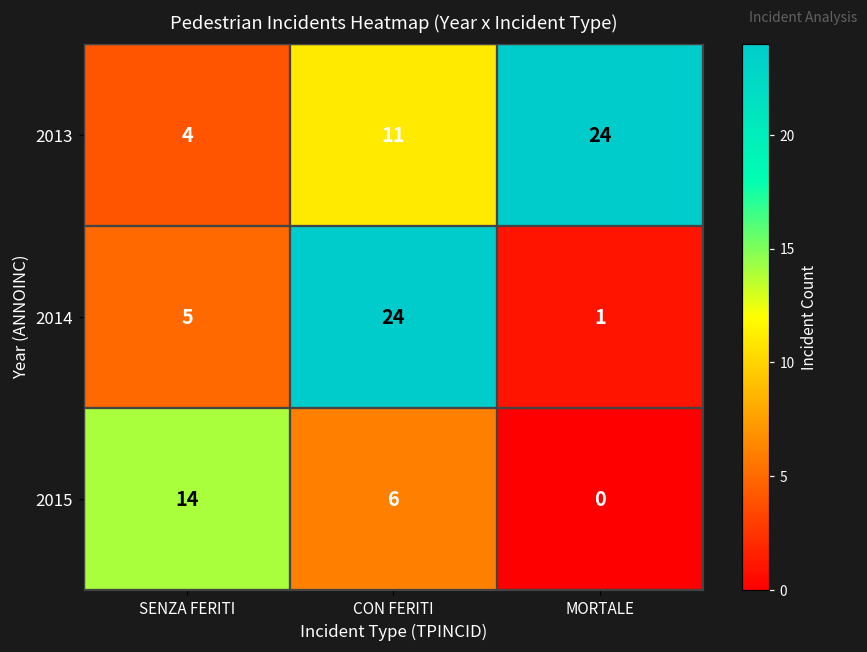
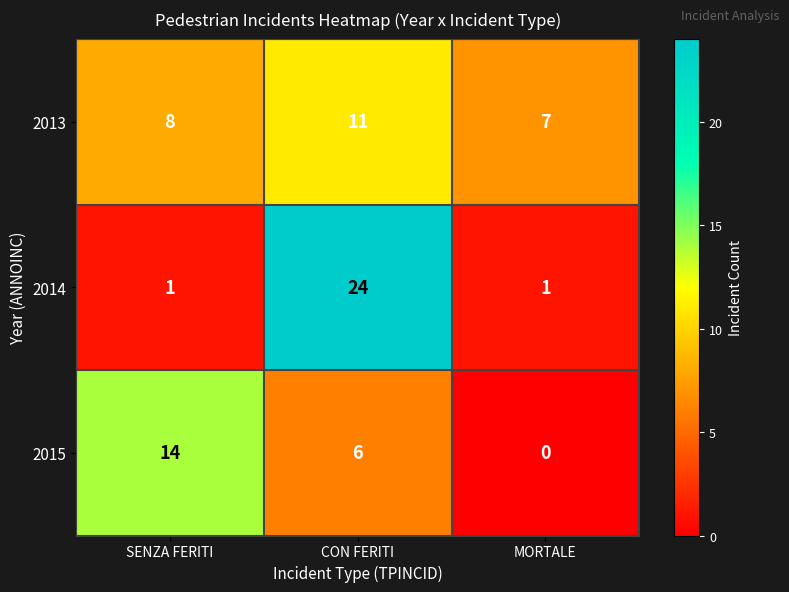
2013, SENZA FERITI: 4 -> 8
2013, MORTALE: 24 -> 7
2014, SENZA FERITI: 5 -> 1
